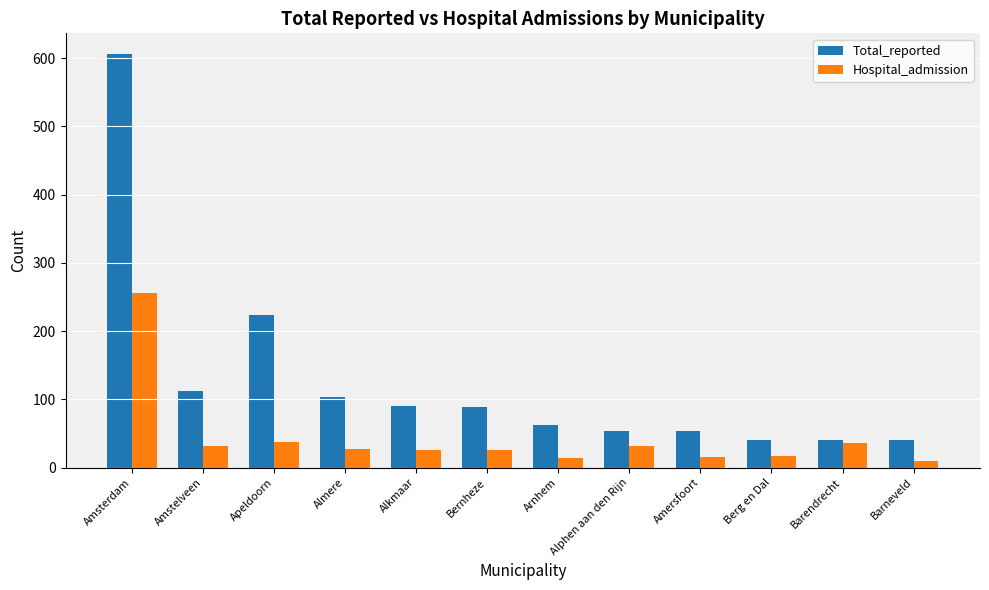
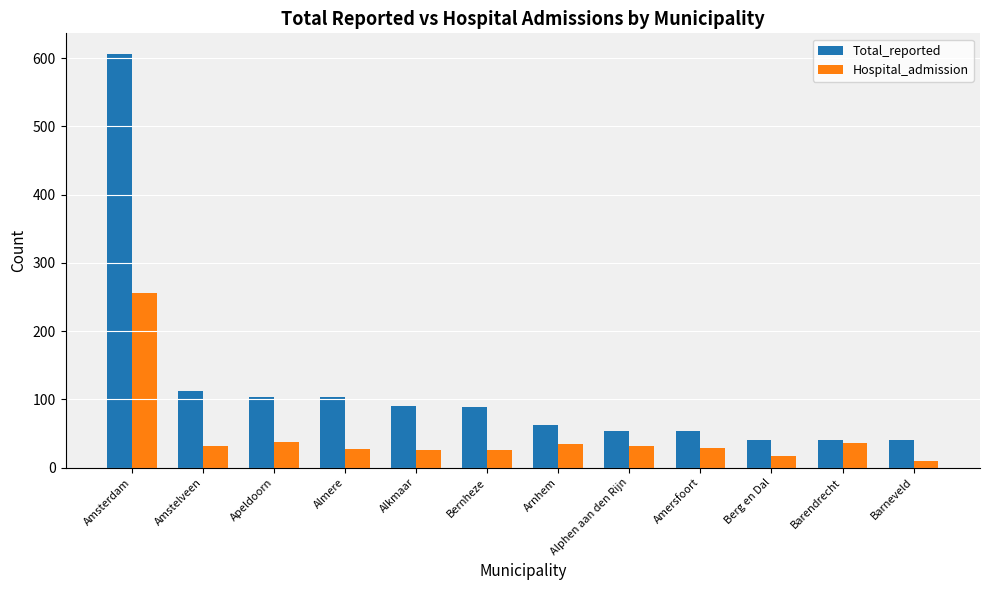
Total_reported, Apeldoorn: 220 -> 100
Hospital_admission, Arnhem: 10 -> 30
Hospital_admission, Amersfoort: 20 -> 30
